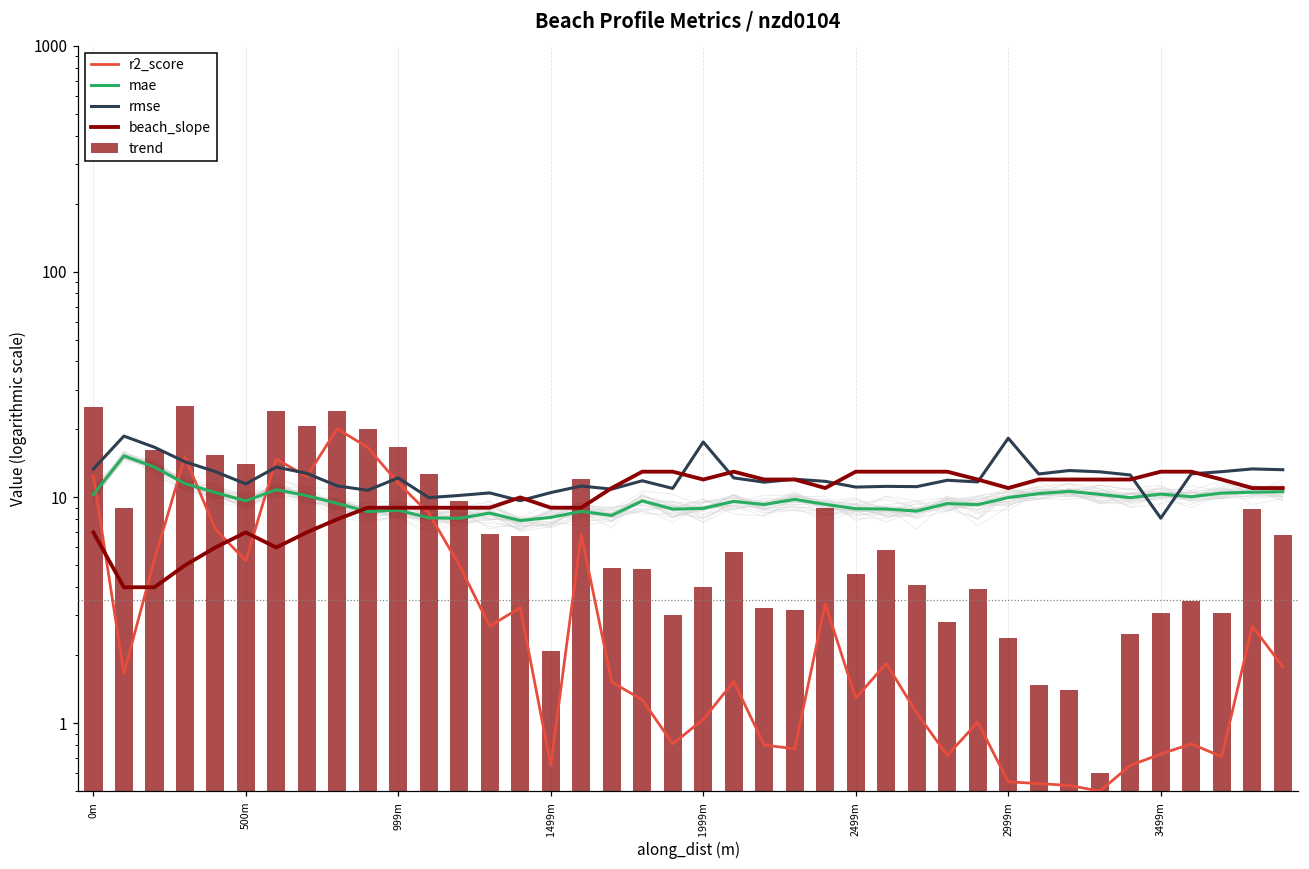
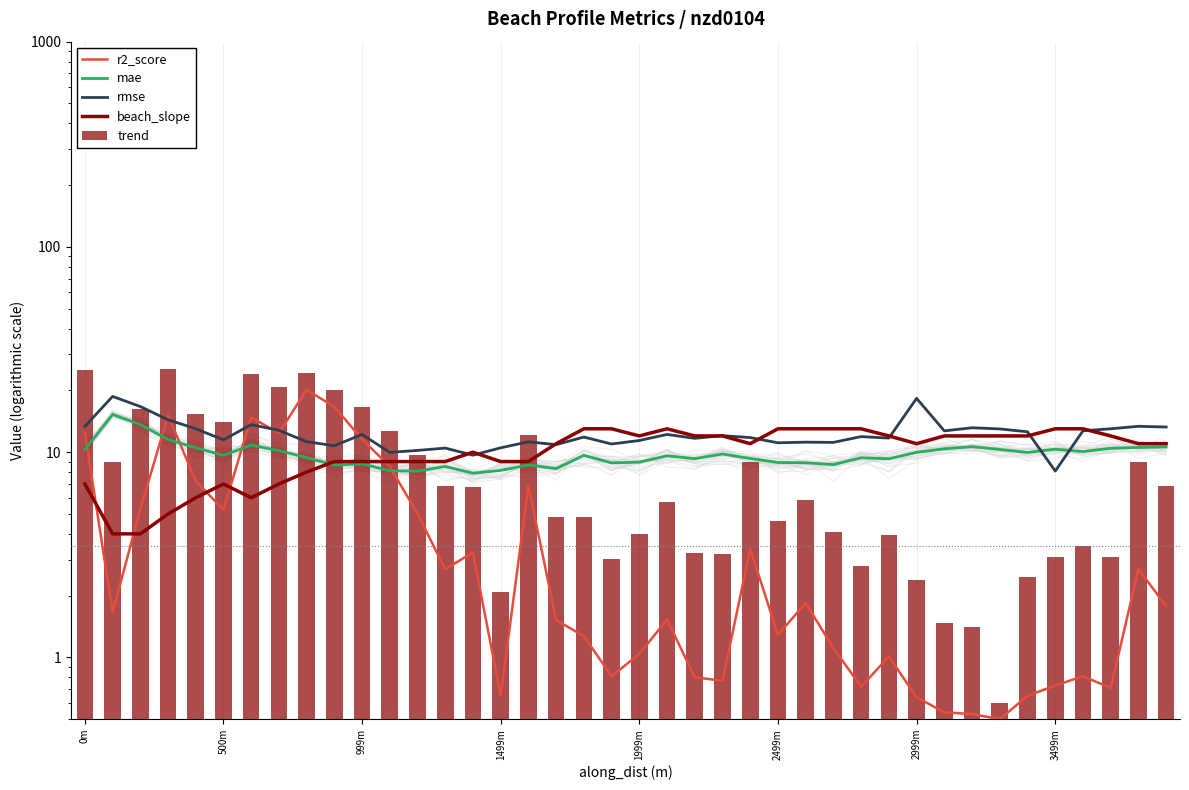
rmse, 1999m: 18 -> 11
r2_score, 2999m: 0.55 -> 0.64
